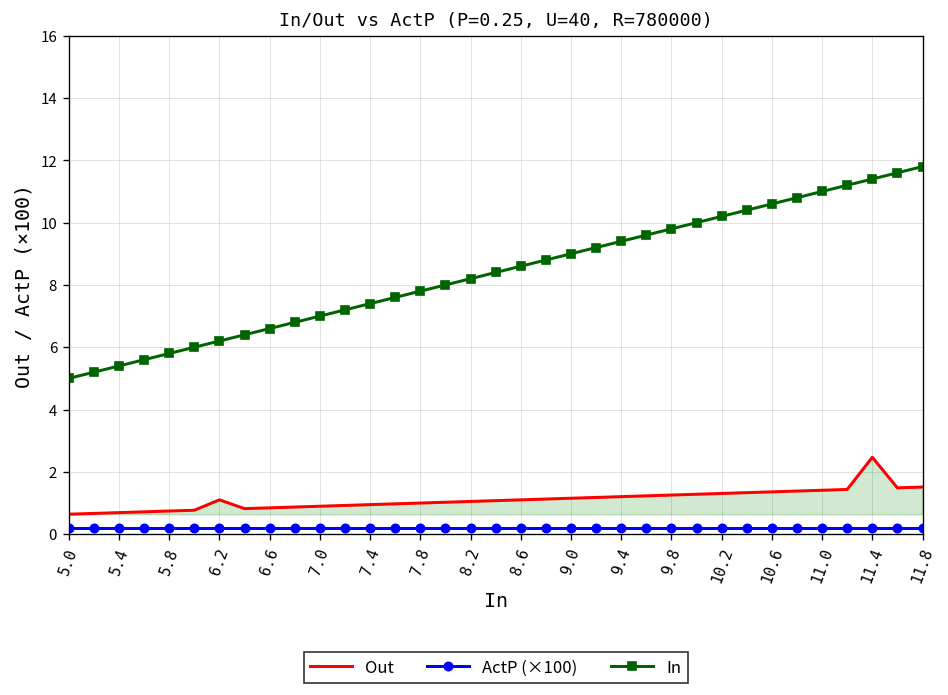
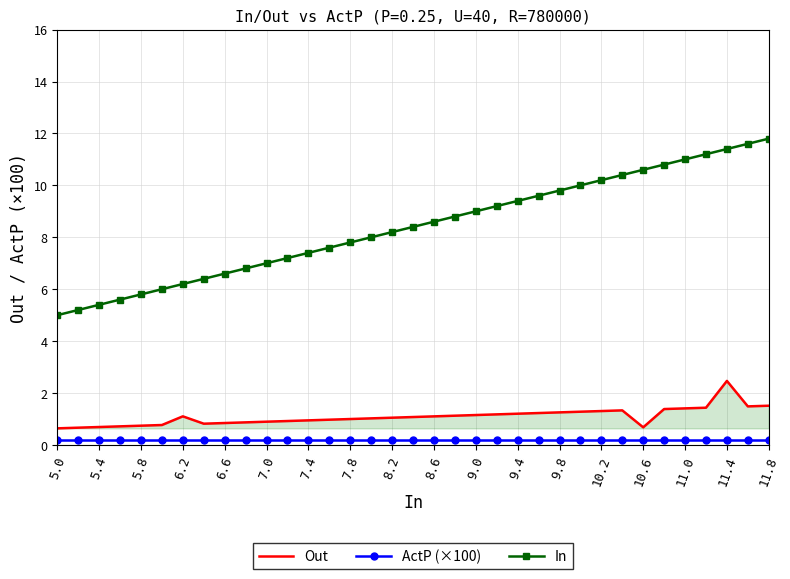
Out, 10.6: 1.4 -> 0.7
